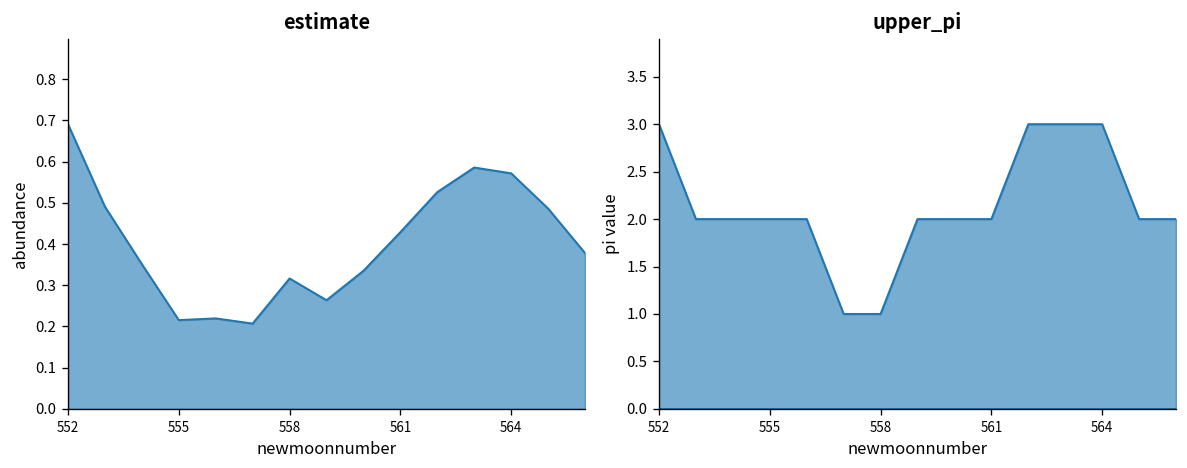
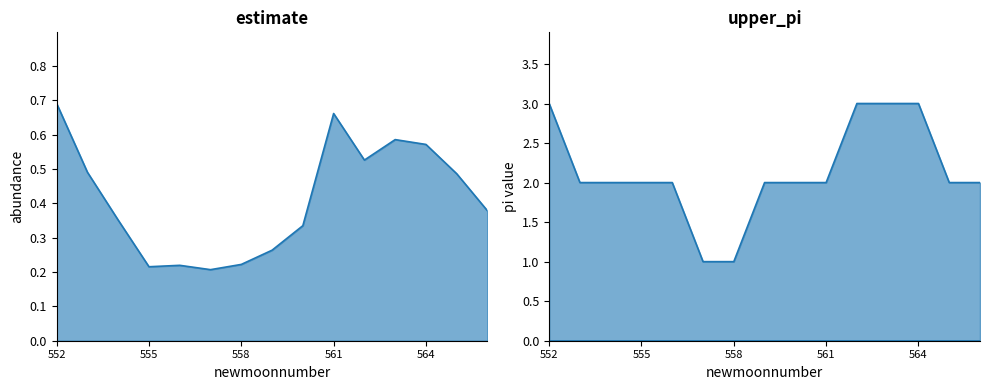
estimate, 558: 0.32 -> 0.22
estimate, 561: 0.43 -> 0.66
